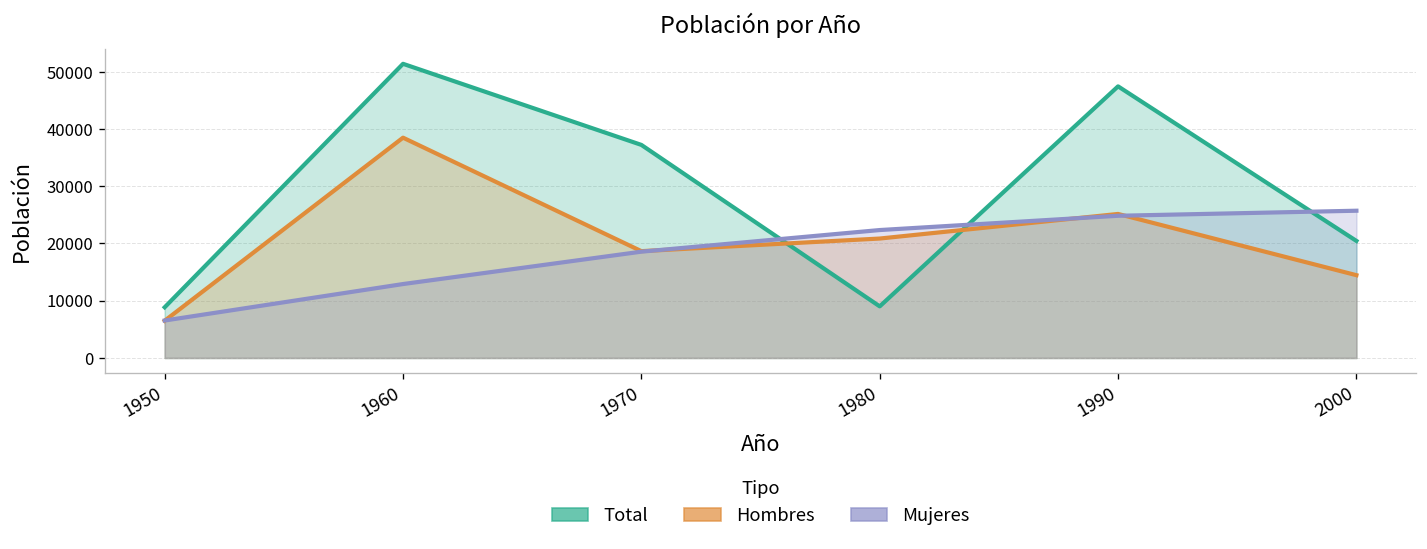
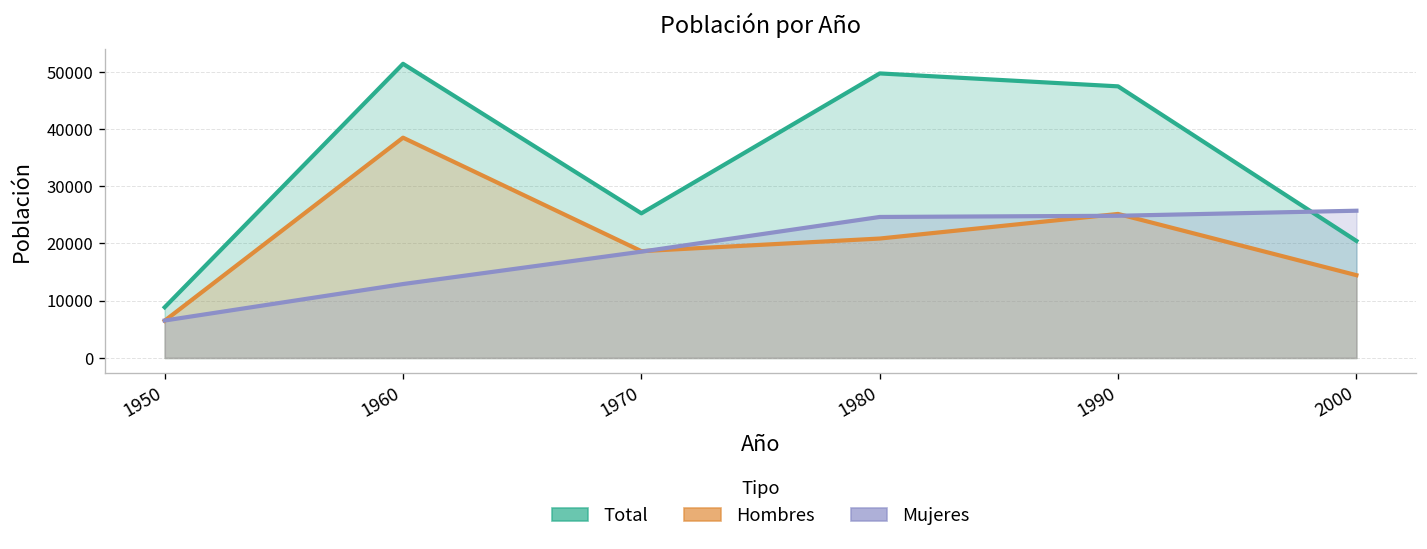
Total, 1970: 37000 -> 25000
Total, 1980: 9000 -> 50000
Mujeres, 1980: 22000 -> 25000
